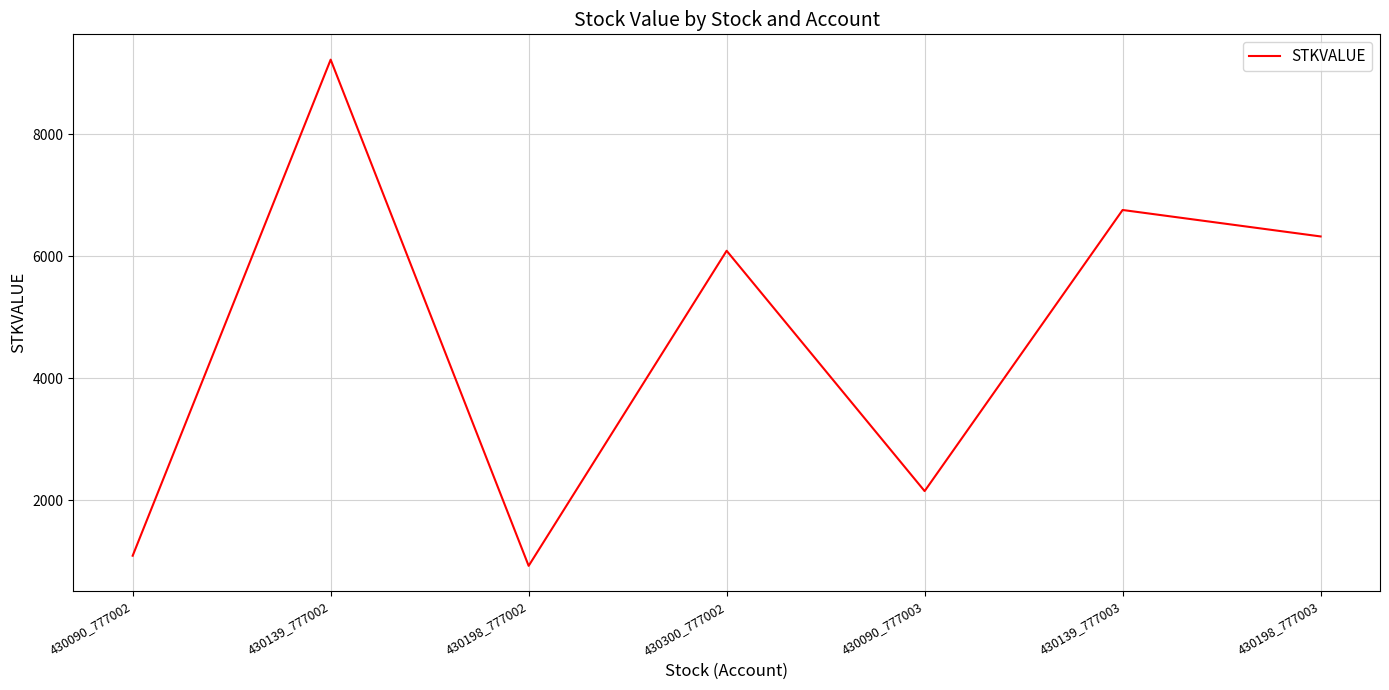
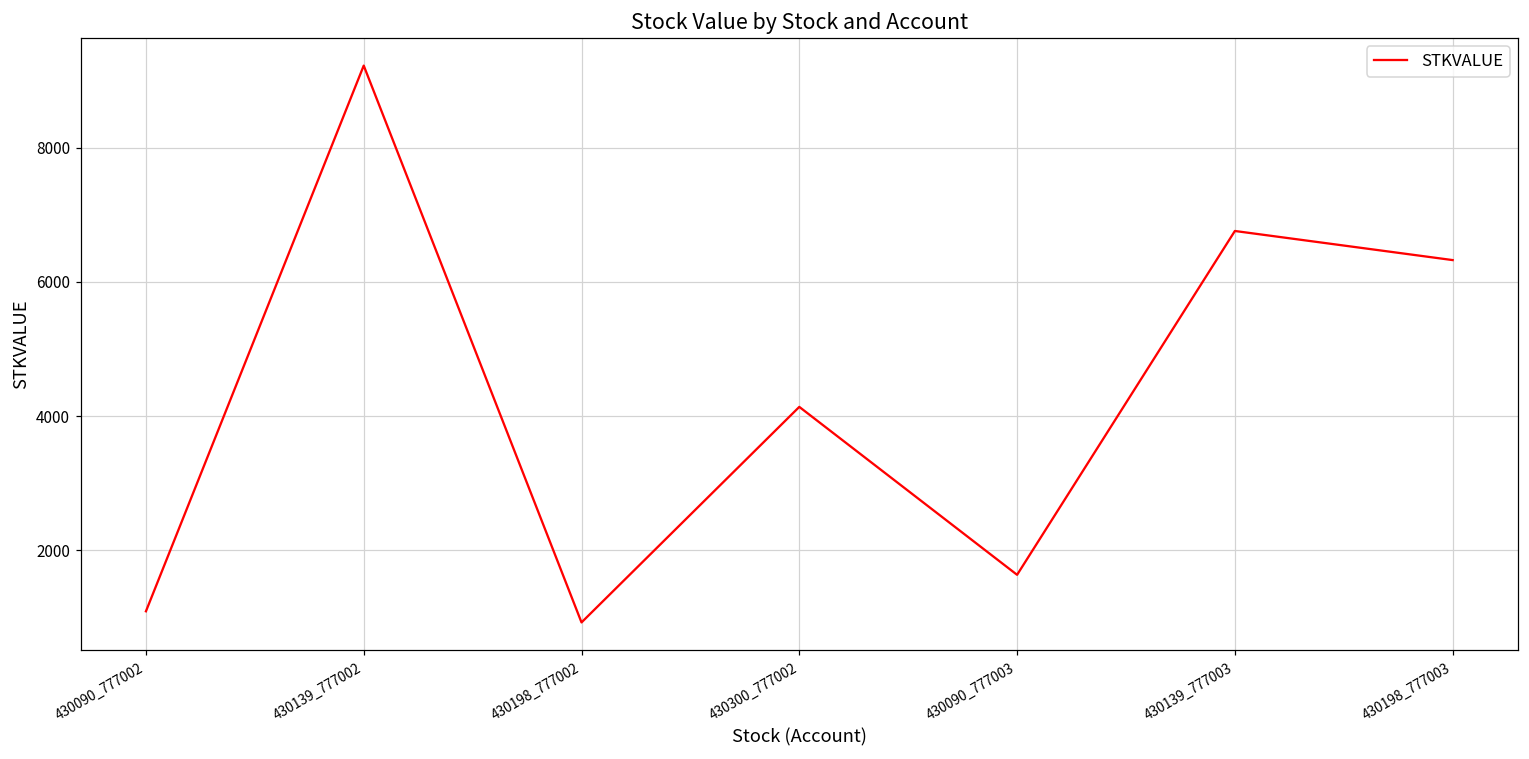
430300_777002: 6100 -> 4100
430090_777003: 2100 -> 1600
